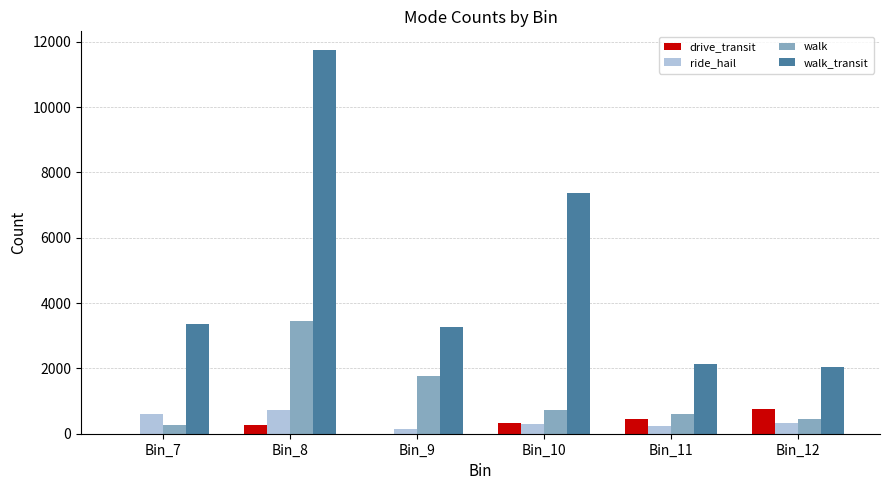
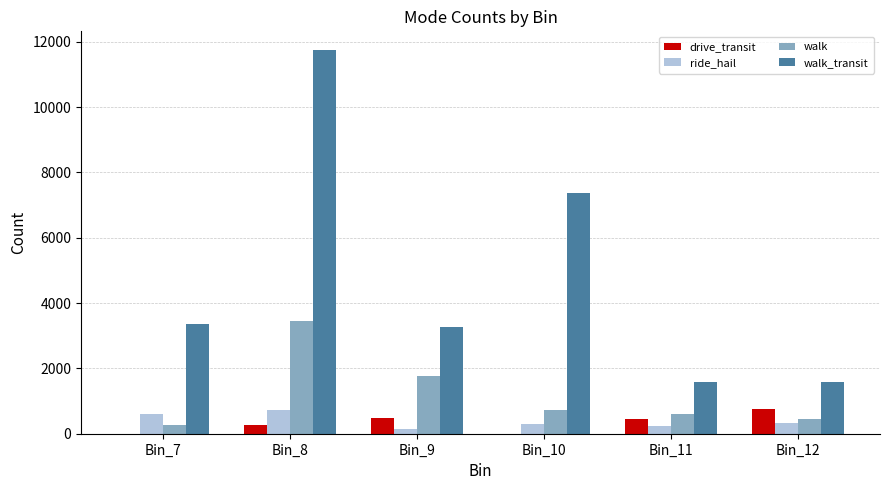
drive_transit, Bin_9: 0 -> 500
drive_transit, Bin_10: 300 -> 0
walk_transit, Bin_11: 2100 -> 1600
walk_transit, Bin_12: 2000 -> 1600
